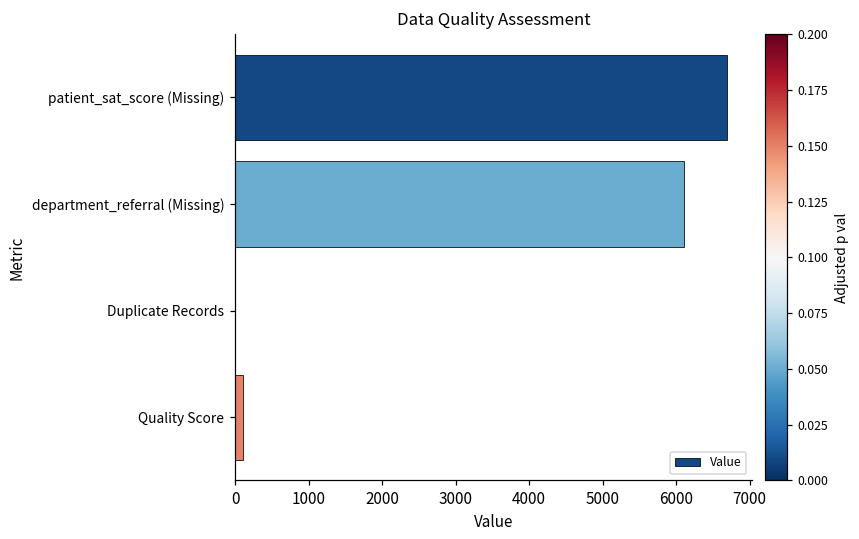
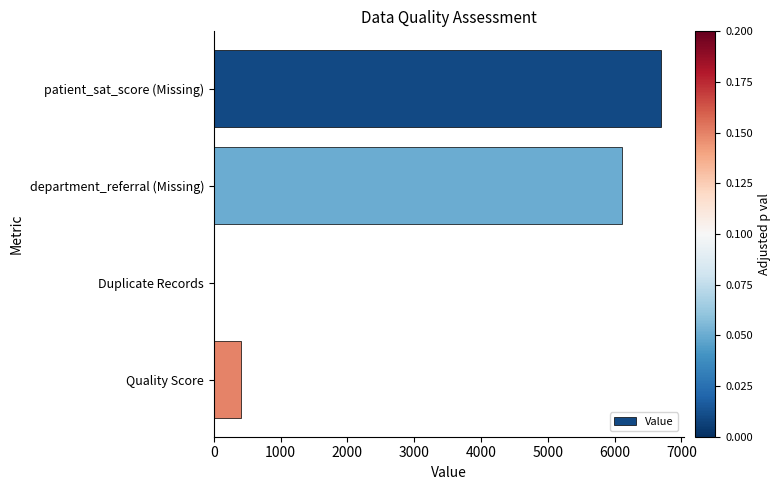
Quality Score: 100 -> 400
